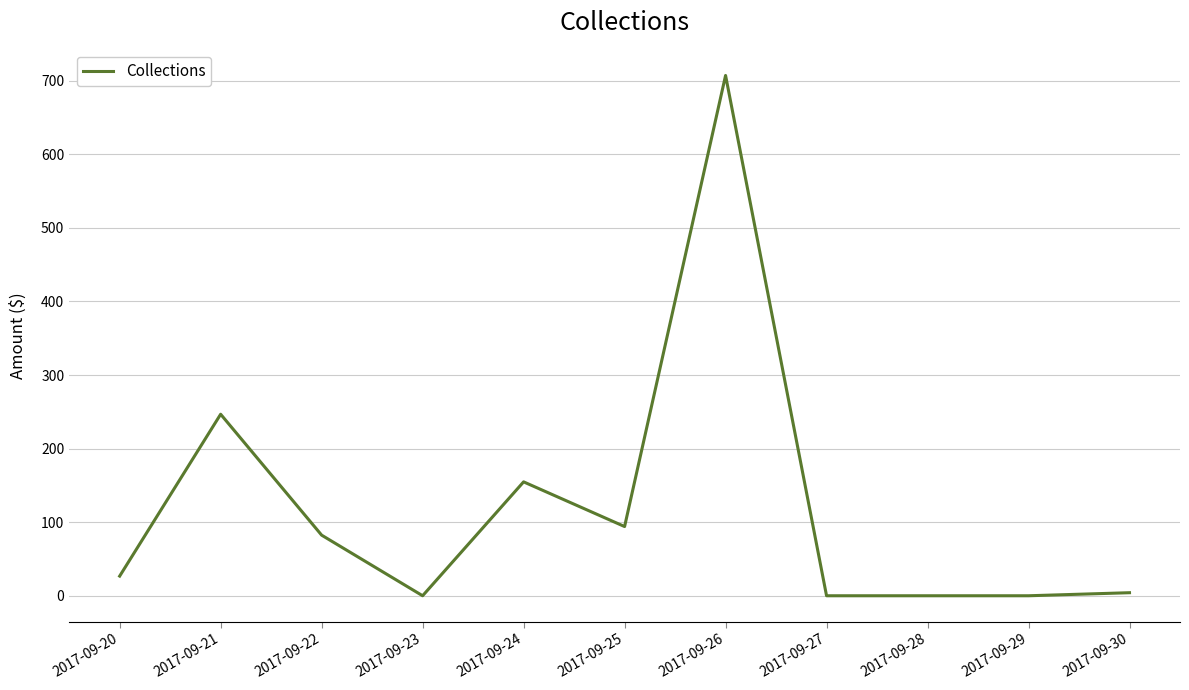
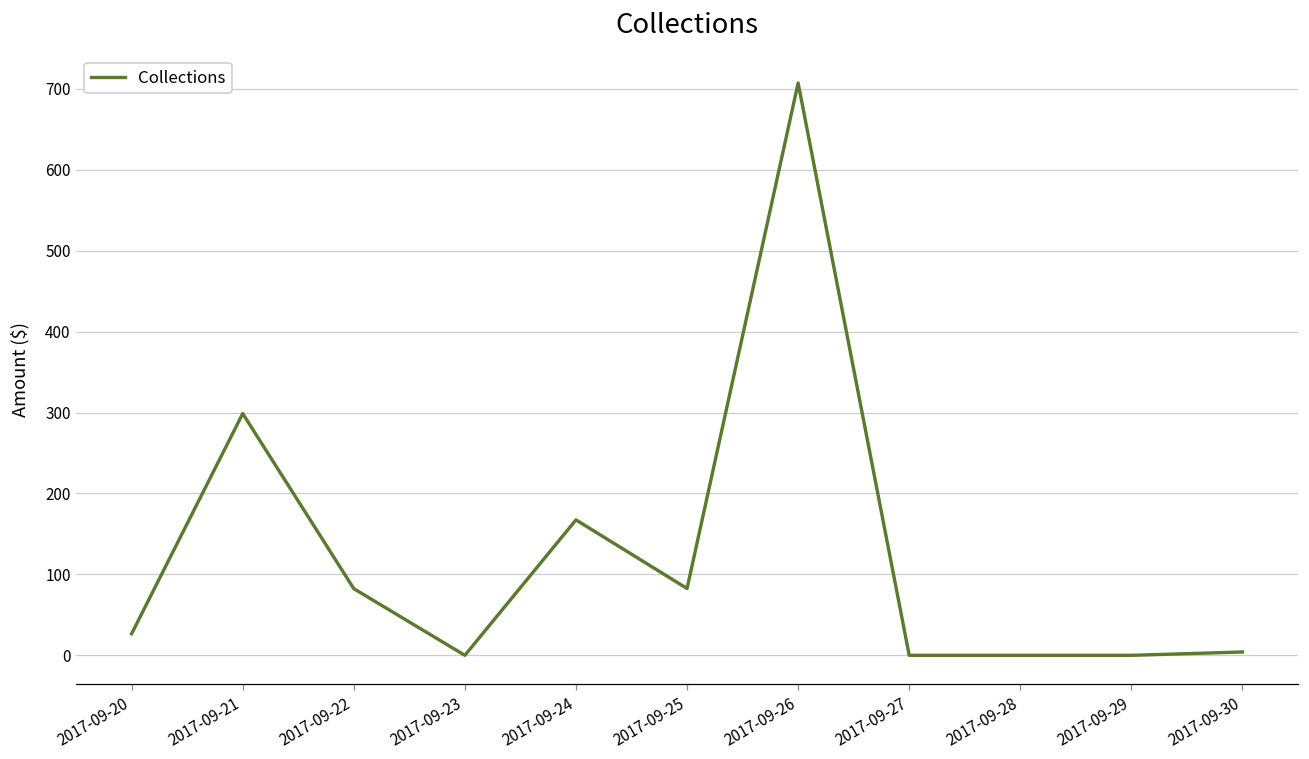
2017-09-21: 250 -> 300
2017-09-24: 150 -> 170
2017-09-25: 90 -> 80
